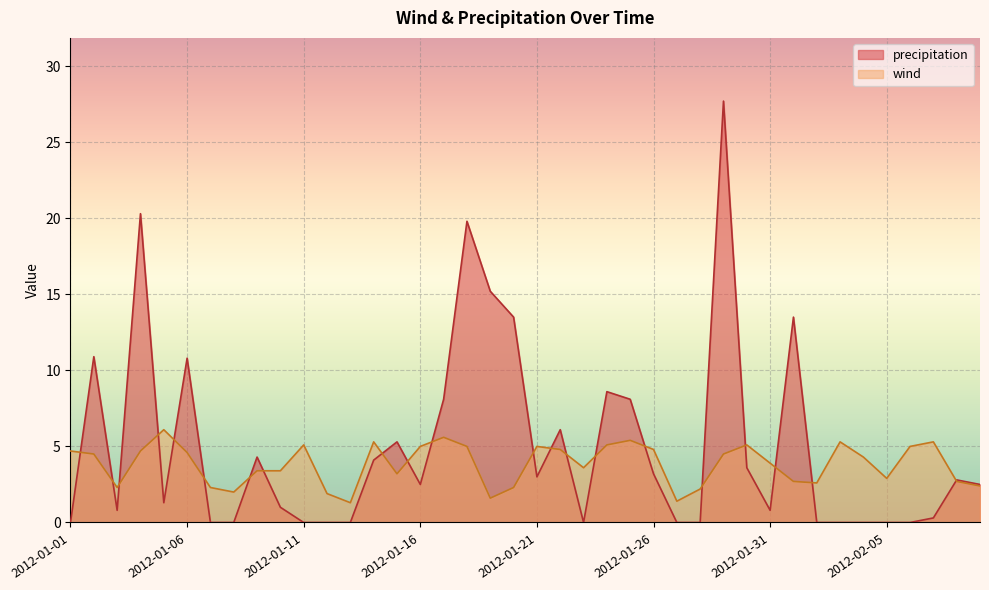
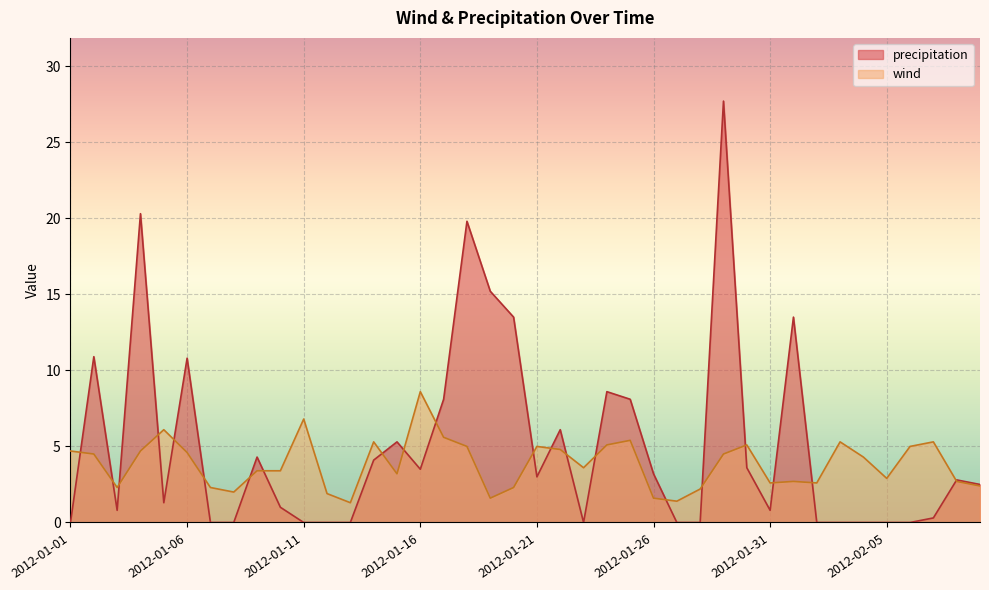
wind, 2012-01-11: 5.1 -> 6.8
precipitation, 2012-01-16: 2.5 -> 3.5
wind, 2012-01-16: 5.0 -> 8.6
wind, 2012-01-26: 4.8 -> 1.6
wind, 2012-01-31: 3.9 -> 2.6
